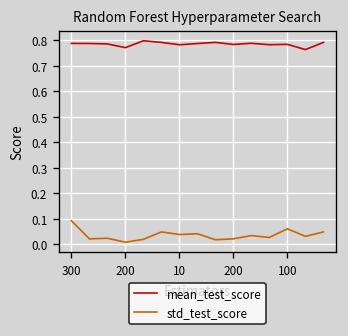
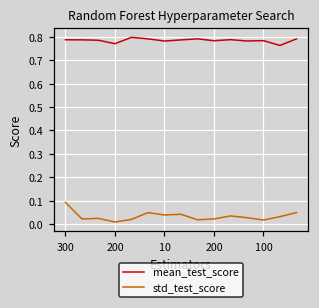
std_test_score, 100: 0.06 -> 0.02
